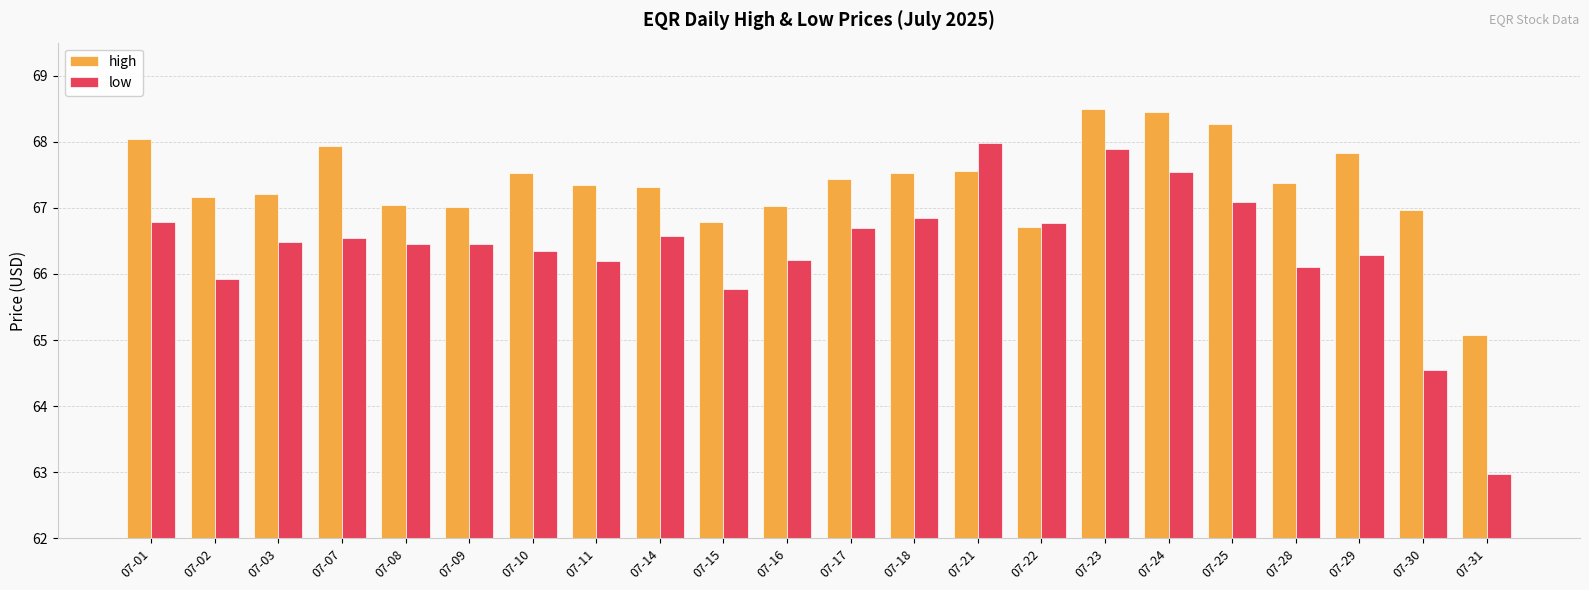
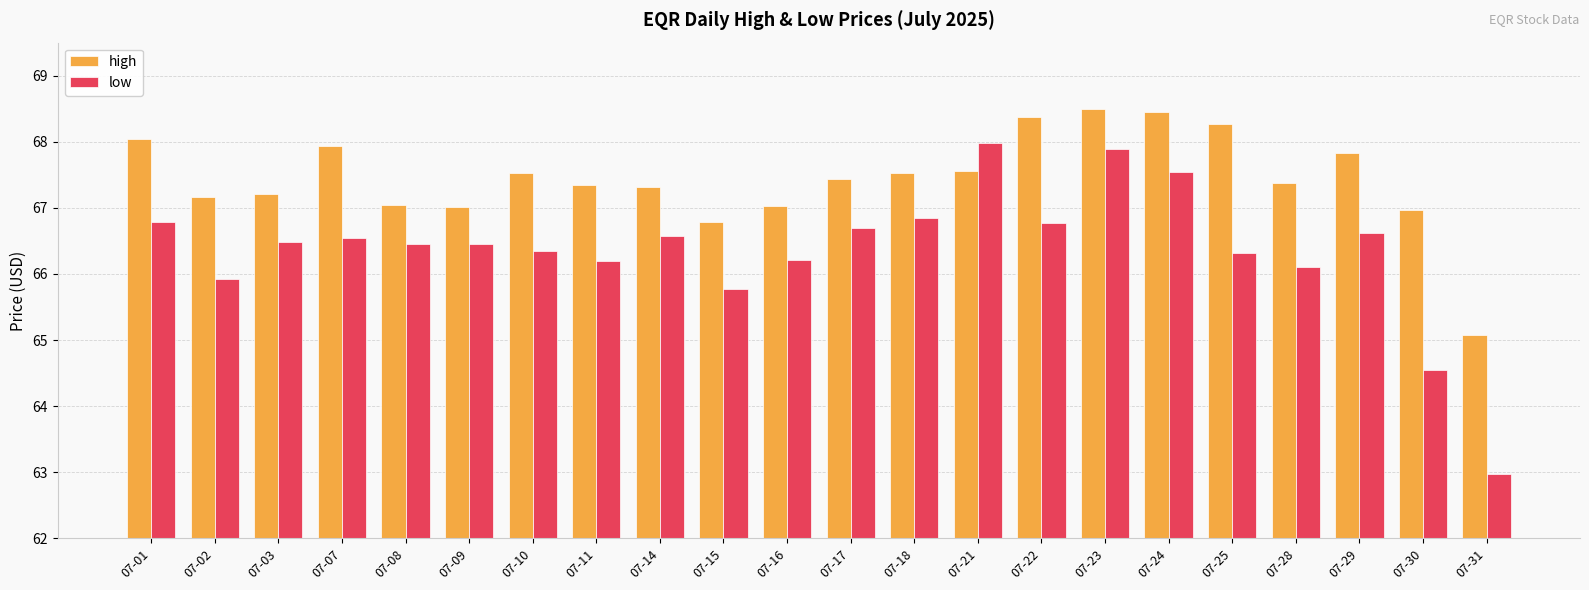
high, 07-22: 66.7 -> 68.4
low, 07-25: 67.1 -> 66.3
low, 07-29: 66.3 -> 66.6
